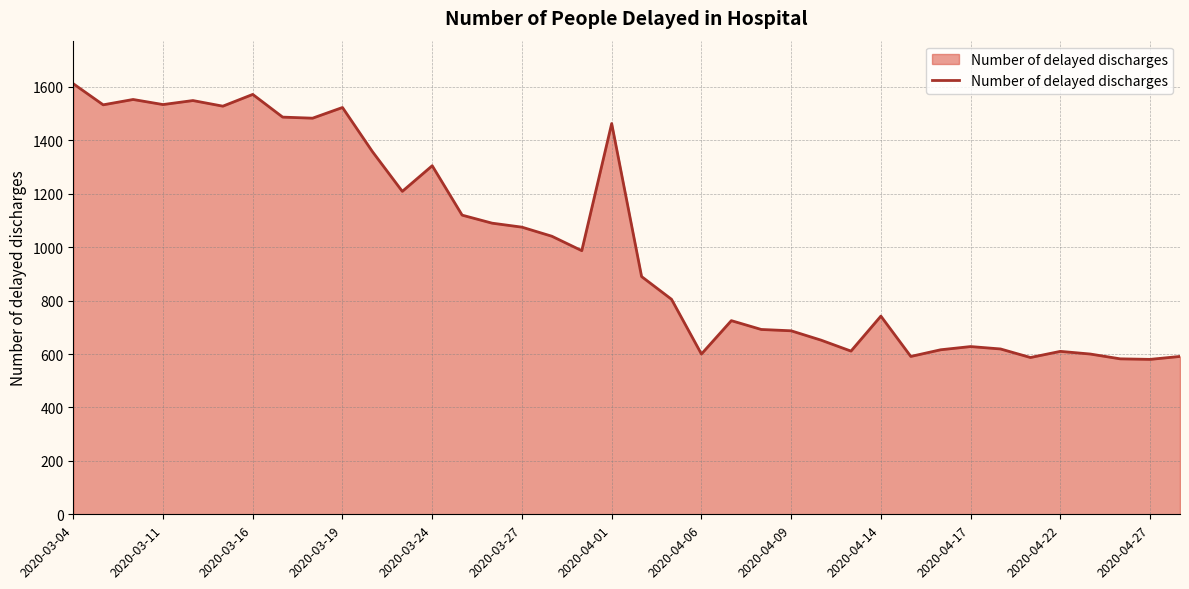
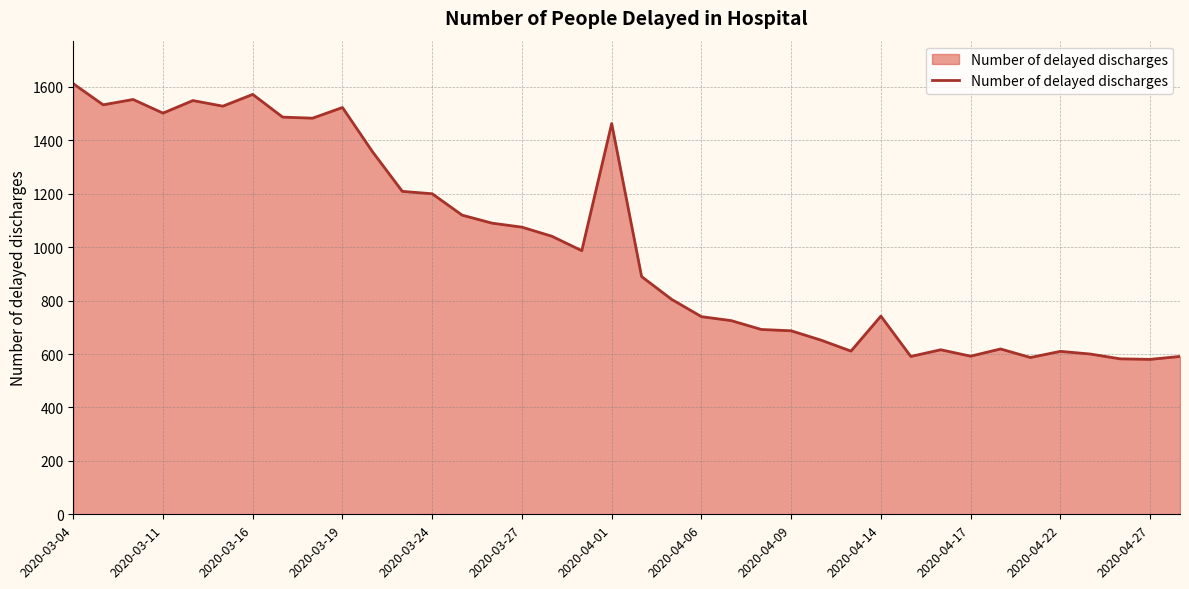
2020-03-11: 1530 -> 1500
2020-03-24: 1310 -> 1200
2020-04-06: 600 -> 740
2020-04-17: 630 -> 590
